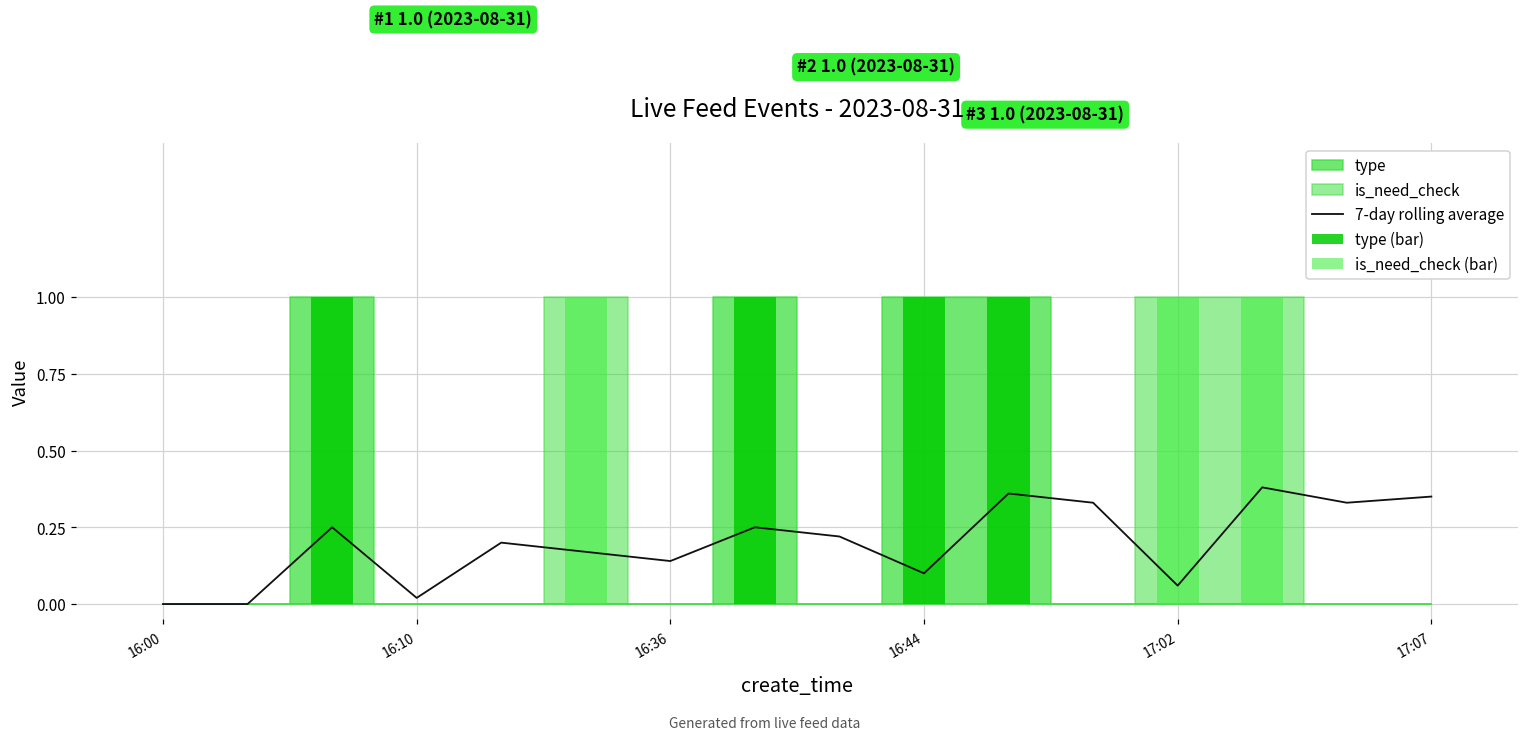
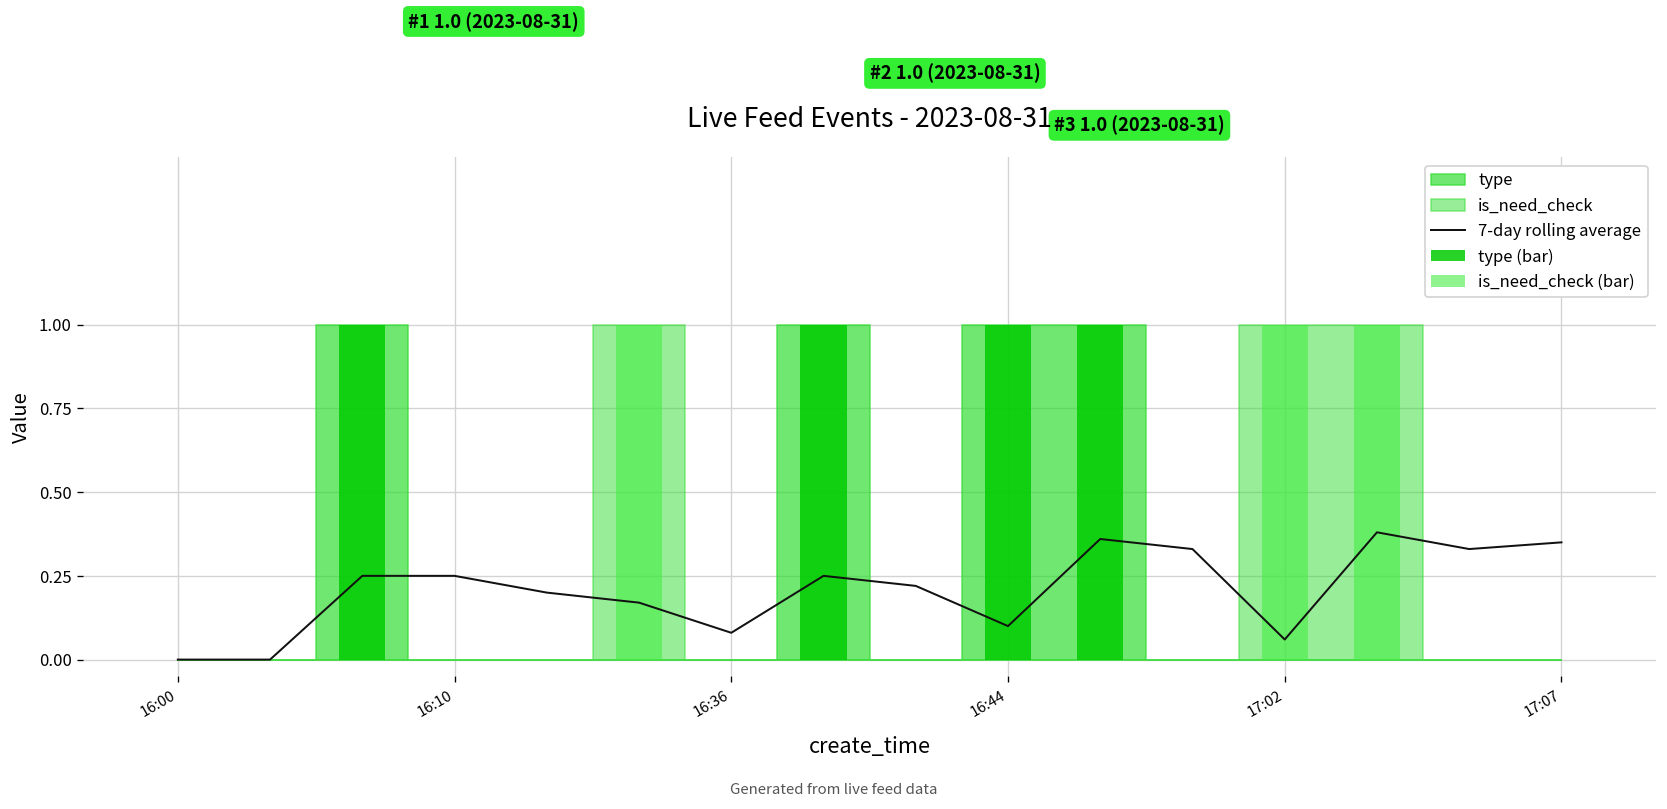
7-day rolling average, 16:10: 0.02 -> 0.25
7-day rolling average, 16:36: 0.14 -> 0.08
